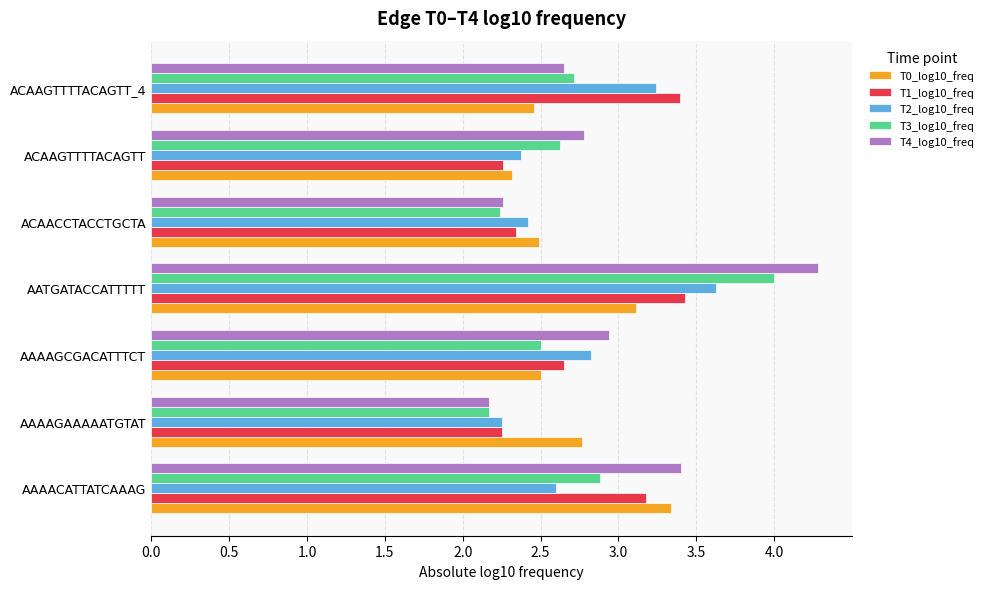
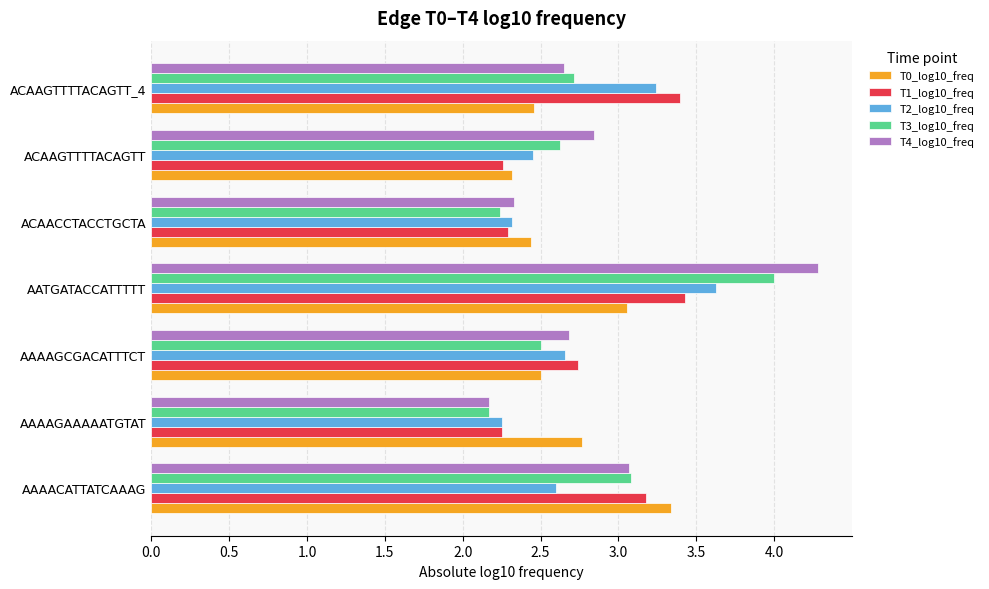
T4_log10_freq, ACAAGTTTTACAGTT: 2.78 -> 2.84
T2_log10_freq, ACAAGTTTTACAGTT: 2.37 -> 2.45
T4_log10_freq, ACAACCTACCTGCTA: 2.26 -> 2.33
T2_log10_freq, ACAACCTACCTGCTA: 2.42 -> 2.32
T1_log10_freq, ACAACCTACCTGCTA: 2.34 -> 2.29
T0_log10_freq, ACAACCTACCTGCTA: 2.49 -> 2.44
T0_log10_freq, AATGATACCATTTTT: 3.12 -> 3.05
T4_log10_freq, AAAAGCGACATTTCT: 2.94 -> 2.68
T2_log10_freq, AAAAGCGACATTTCT: 2.82 -> 2.66
T1_log10_freq, AAAAGCGACATTTCT: 2.65 -> 2.74
T4_log10_freq, AAAACATTATCAAAG: 3.40 -> 3.07
T3_log10_freq, AAAACATTATCAAAG: 2.89 -> 3.08
